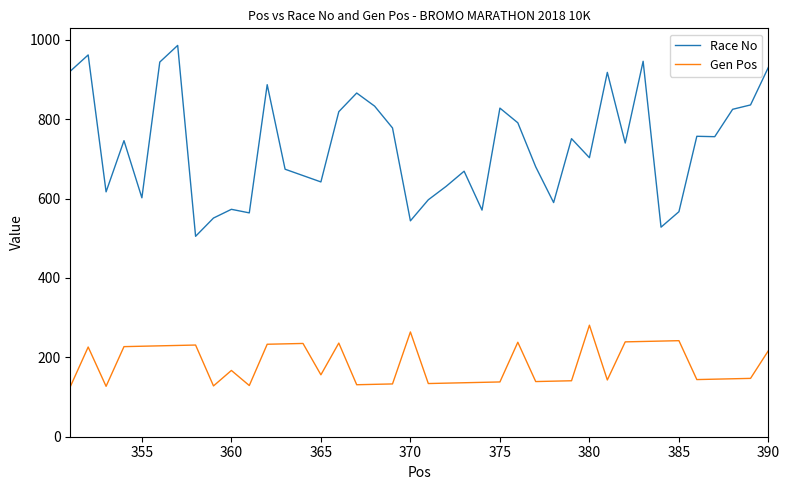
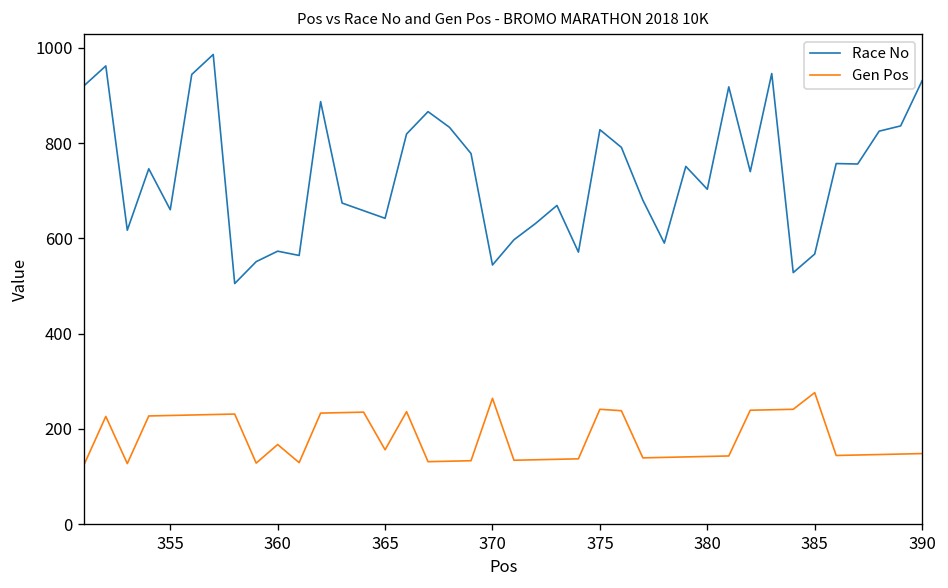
Race No, 355: 600 -> 660
Gen Pos, 375: 140 -> 240
Gen Pos, 380: 280 -> 140
Gen Pos, 385: 240 -> 280
Gen Pos, 390: 220 -> 150
